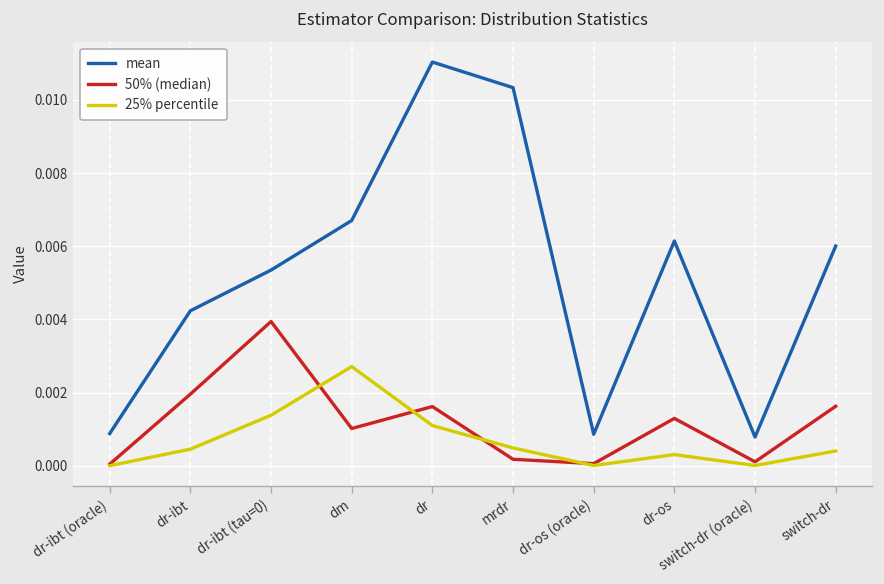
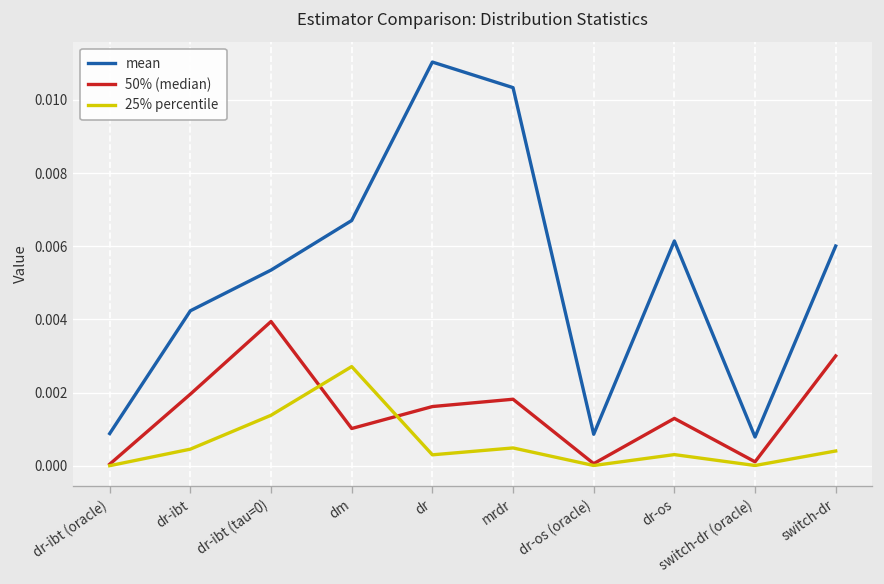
25% percentile, dr: 0.0011 -> 0.0003
50% (median), mrdr: 0.0002 -> 0.0018
50% (median), switch-dr: 0.0016 -> 0.0030
